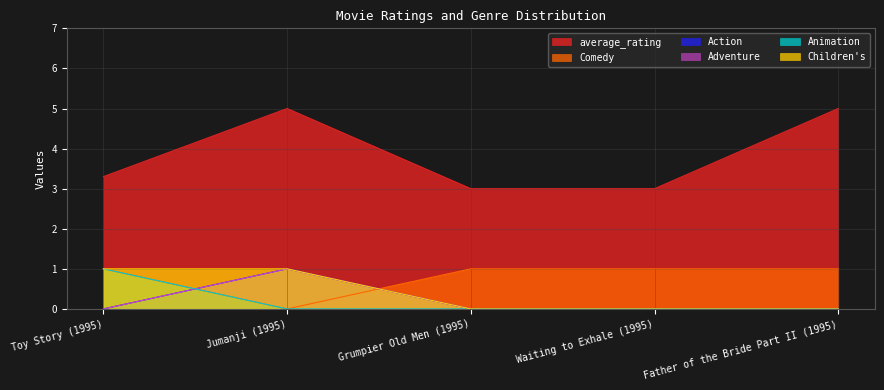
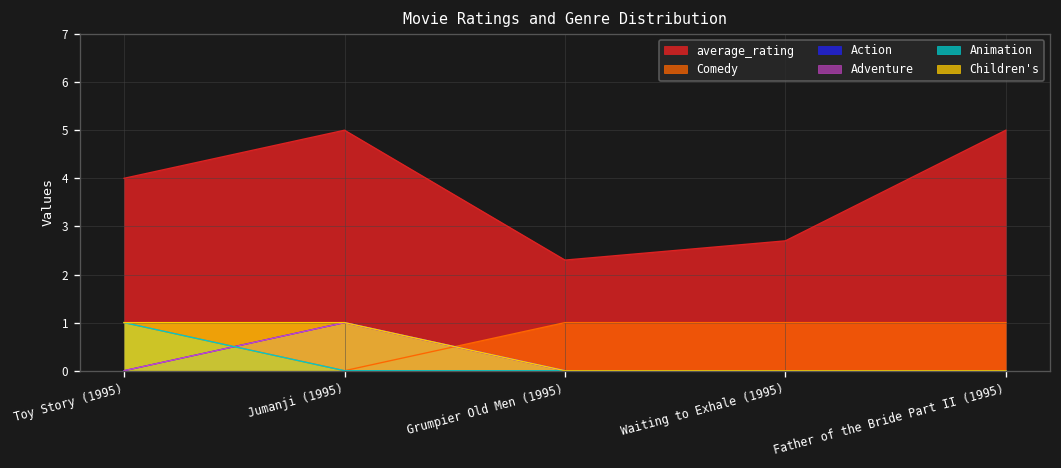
average_rating, Toy Story (1995): 3.3 -> 4.0
average_rating, Grumpier Old Men (1995): 3.0 -> 2.3
average_rating, Waiting to Exhale (1995): 3.0 -> 2.7
